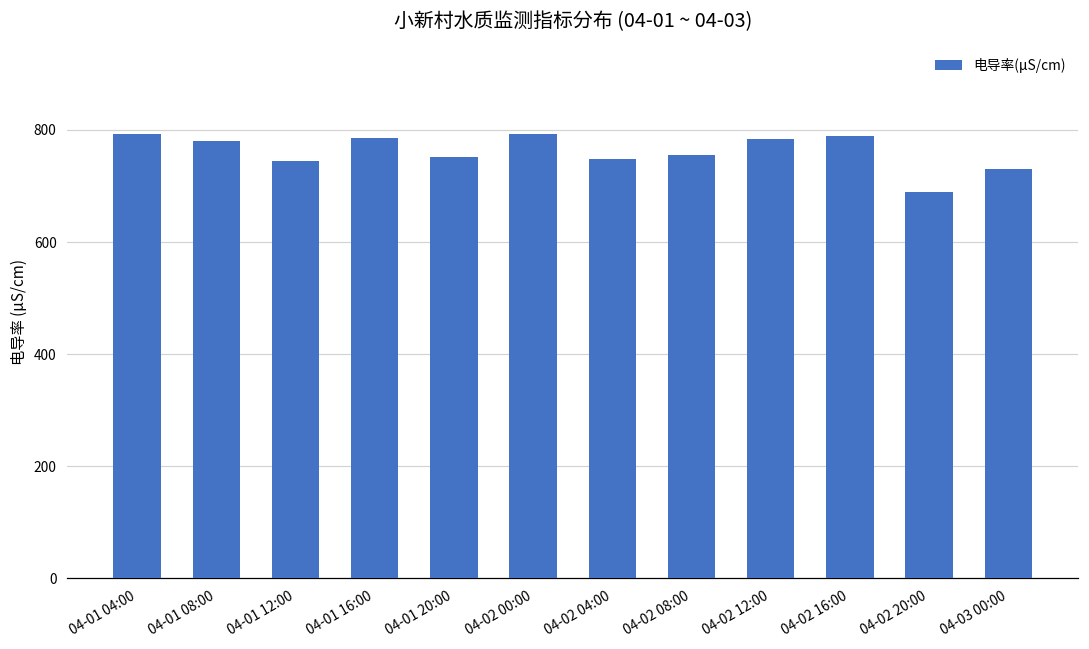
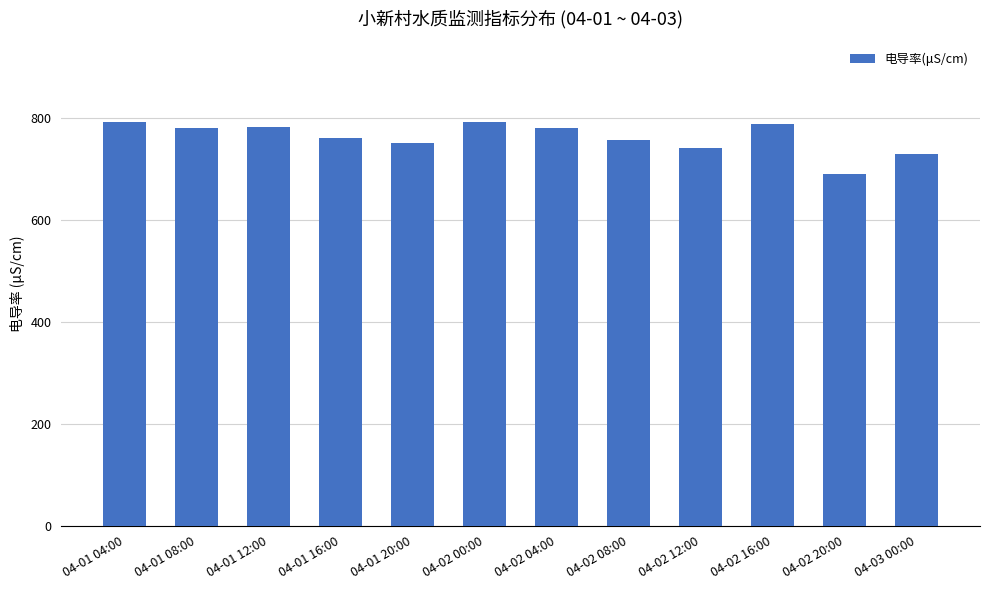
04-01 12:00: 750 -> 780
04-01 16:00: 790 -> 760
04-02 04:00: 750 -> 780
04-02 12:00: 780 -> 740
